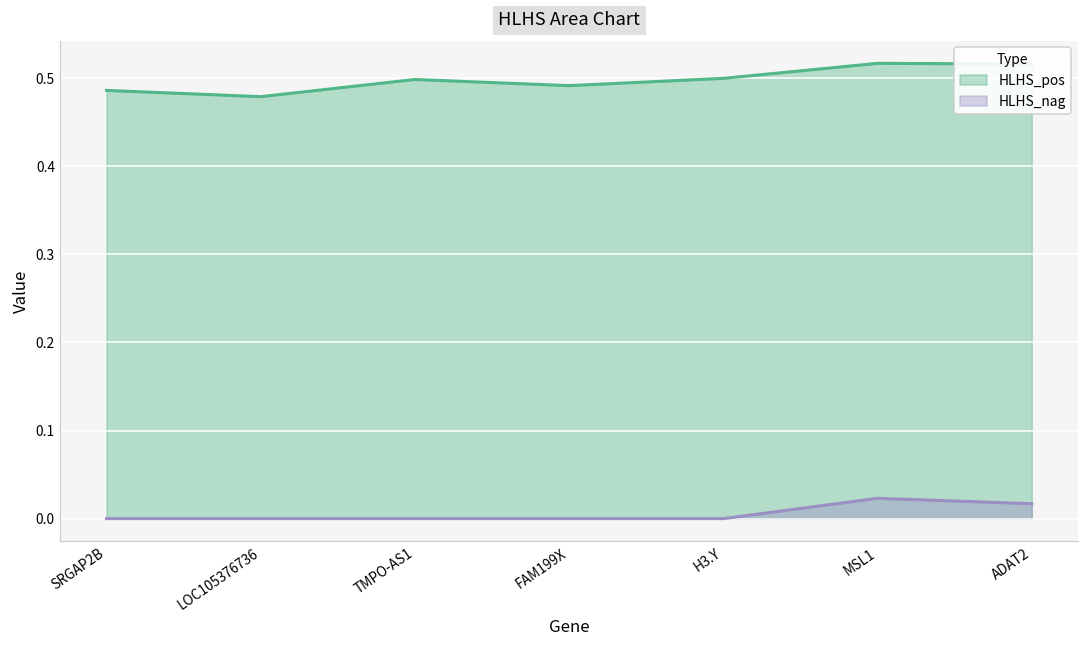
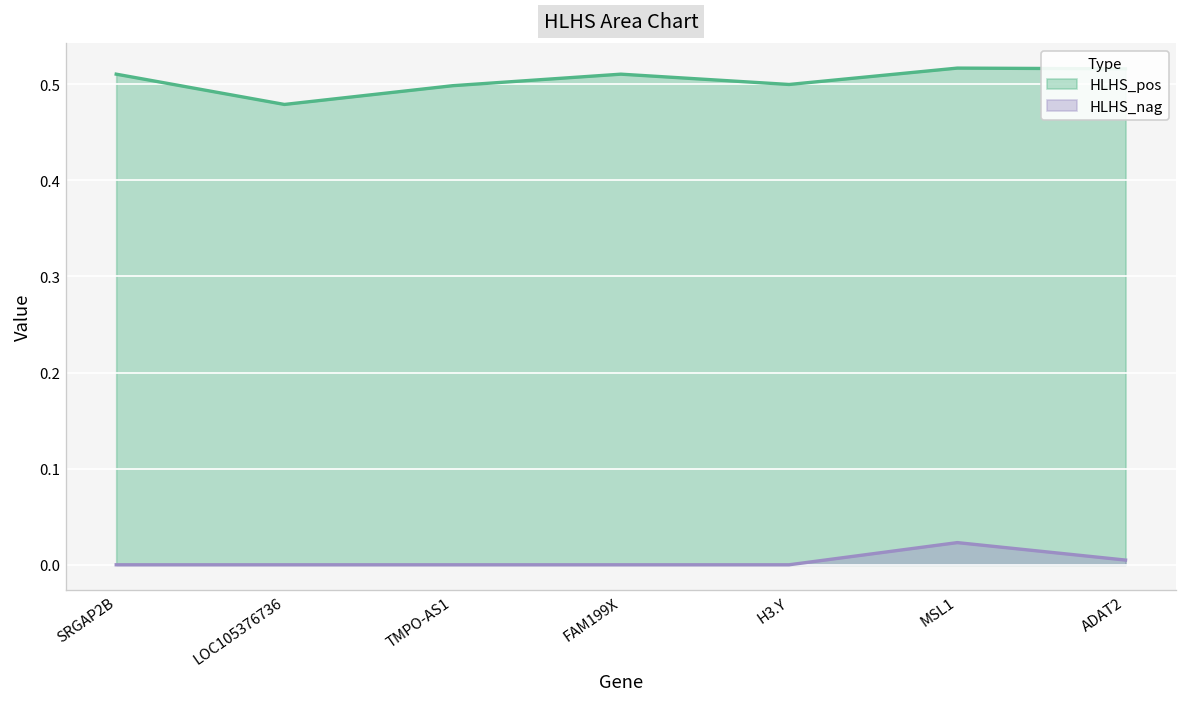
HLHS_pos, SRGAP2B: 0.49 -> 0.51
HLHS_pos, FAM199X: 0.49 -> 0.51
HLHS_nag, ADAT2: 0.02 -> 0.00
